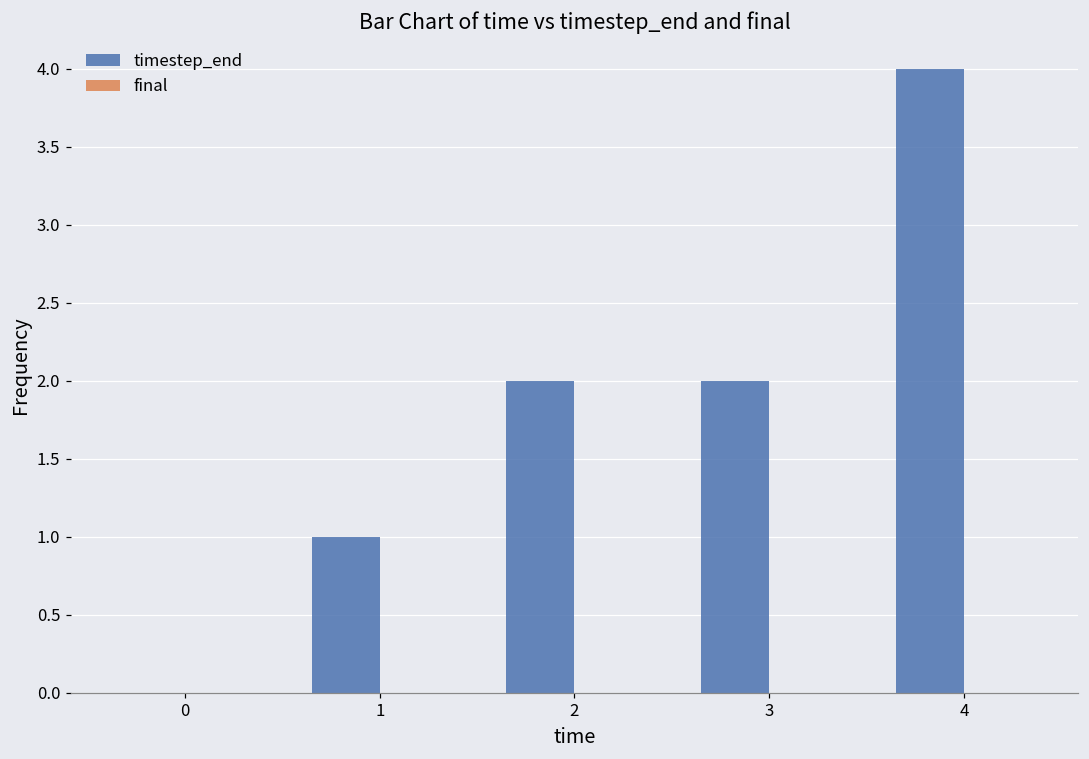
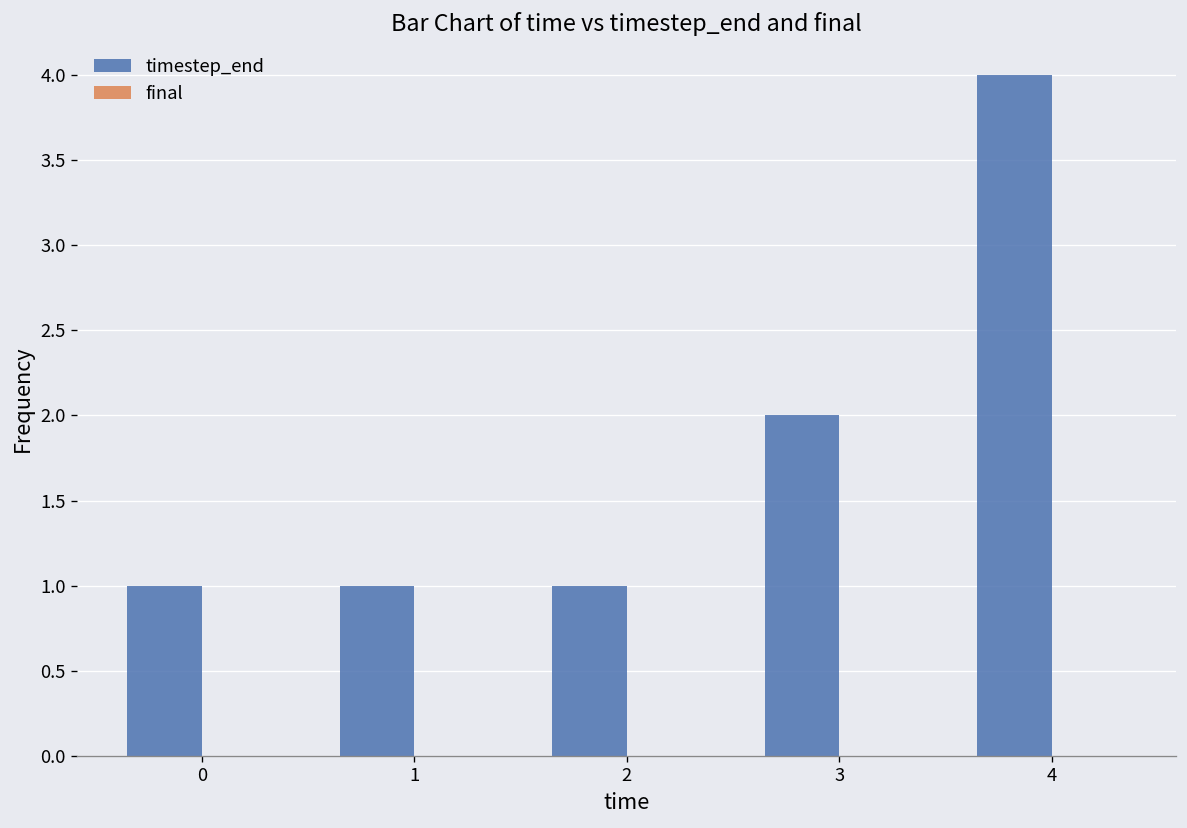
timestep_end, 0: 0 -> 1
timestep_end, 2: 2 -> 1
